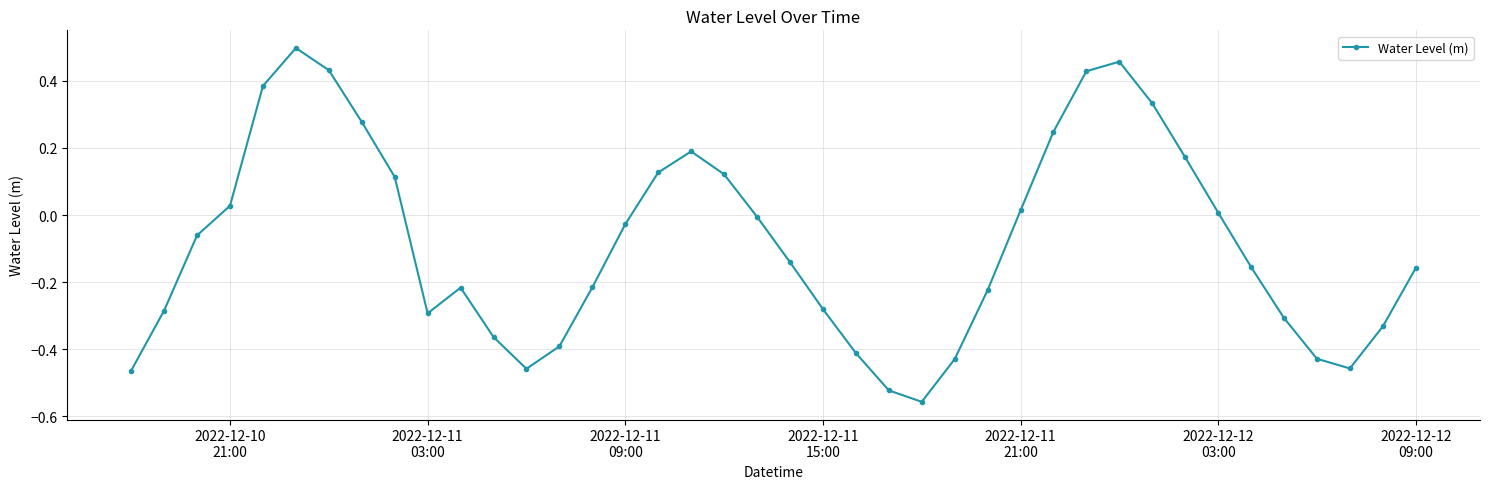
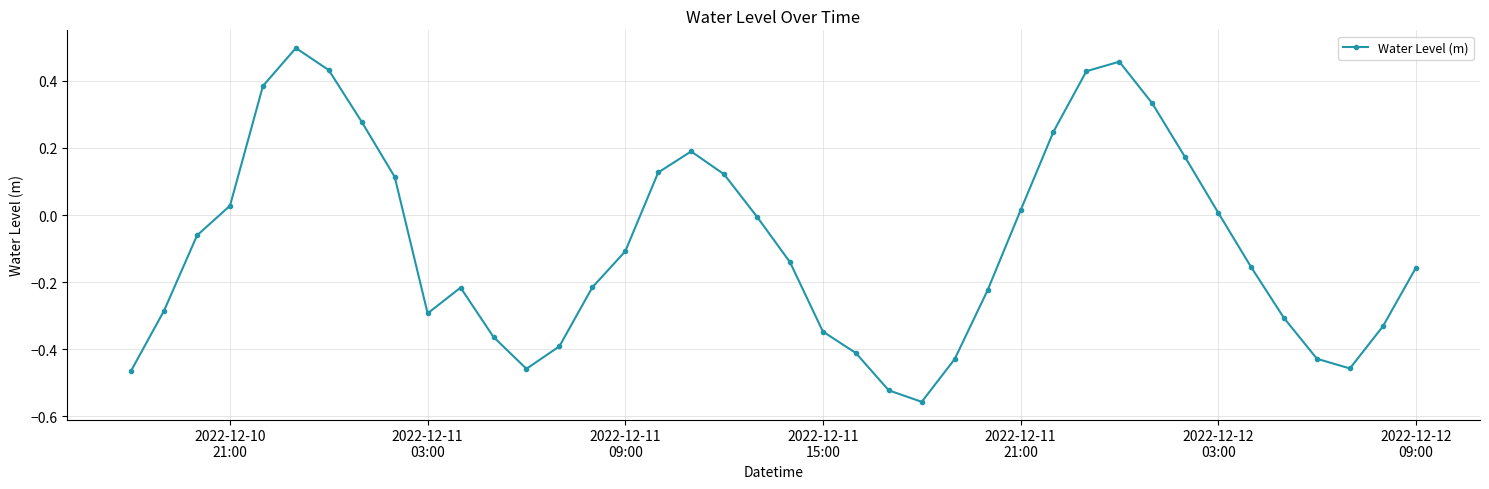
2022-12-11 09:00: -0.03 -> -0.11
2022-12-11 15:00: -0.28 -> -0.35
